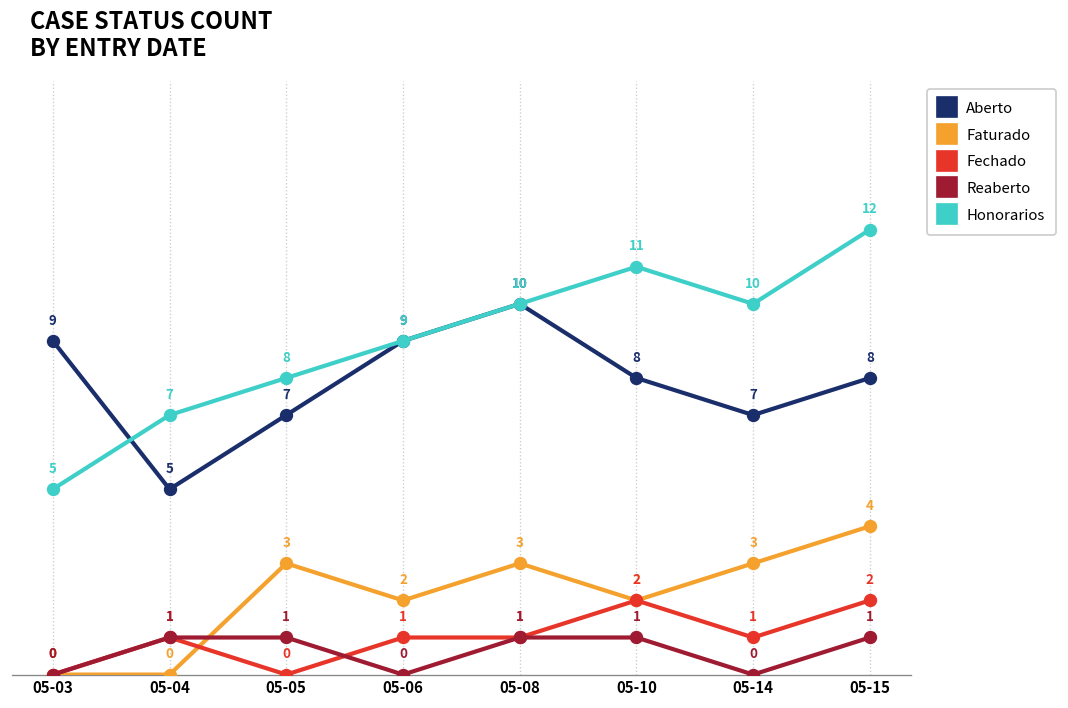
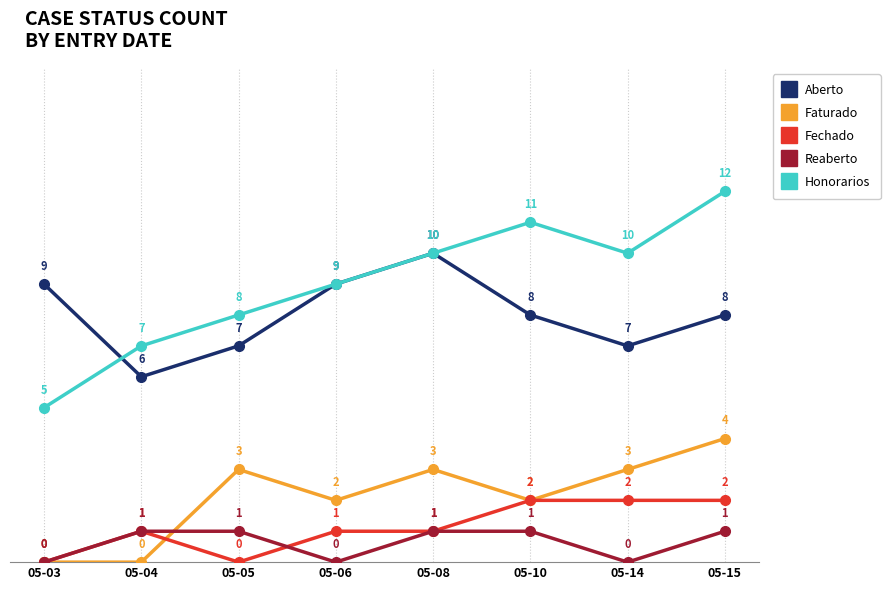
Aberto, 05-04: 5 -> 6
Fechado, 05-14: 1 -> 2
